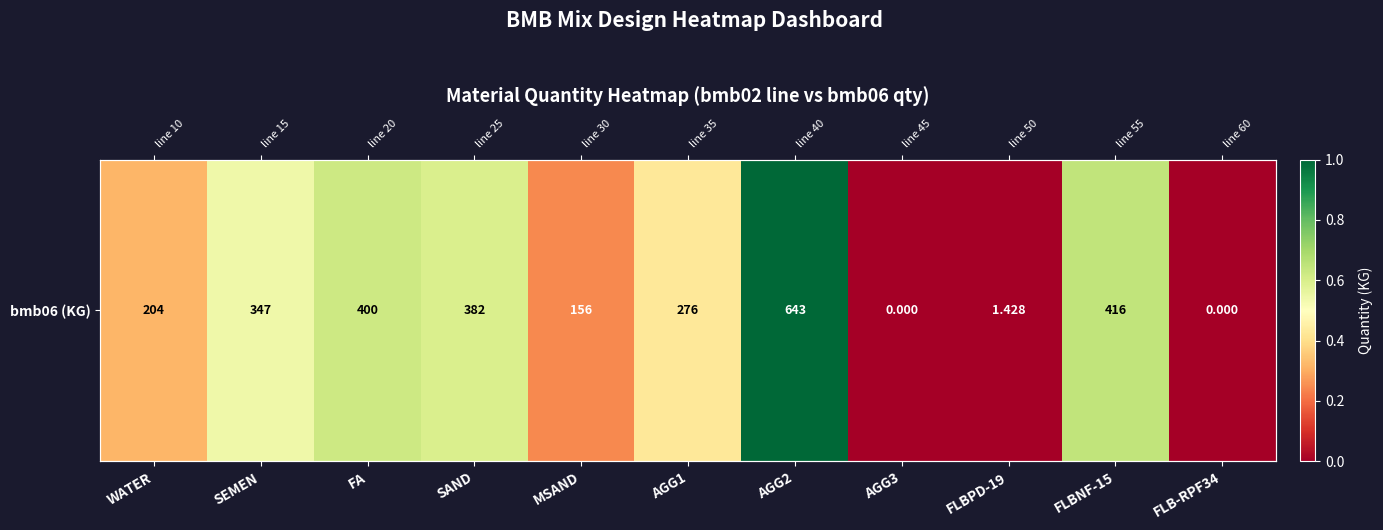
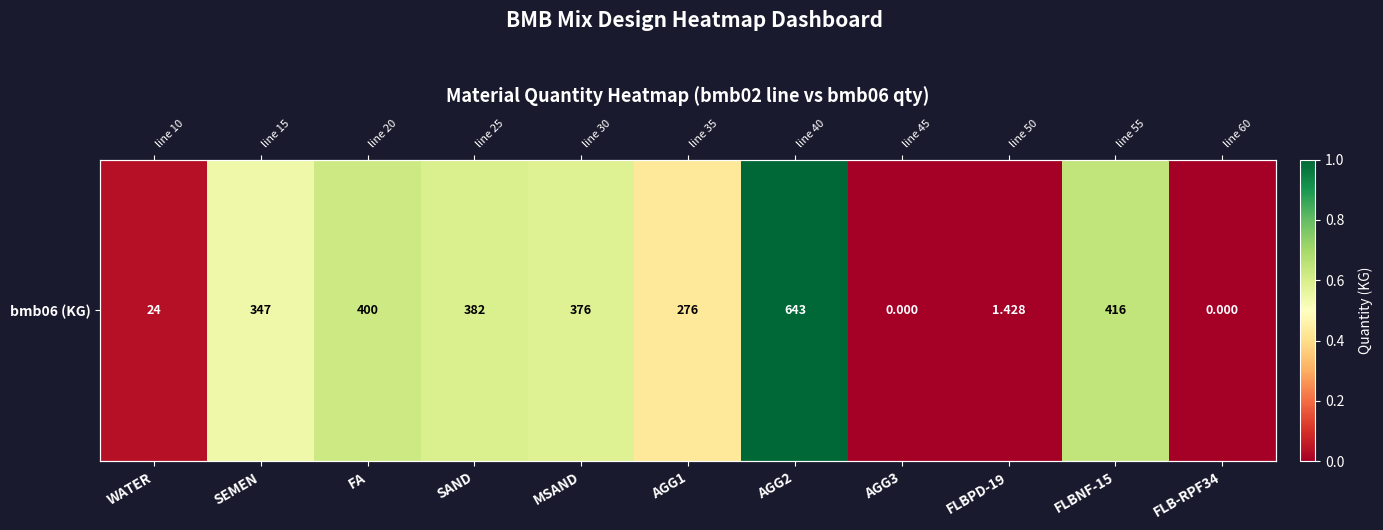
bmb06 (KG), WATER: 204 -> 24
bmb06 (KG), MSAND: 156 -> 376
